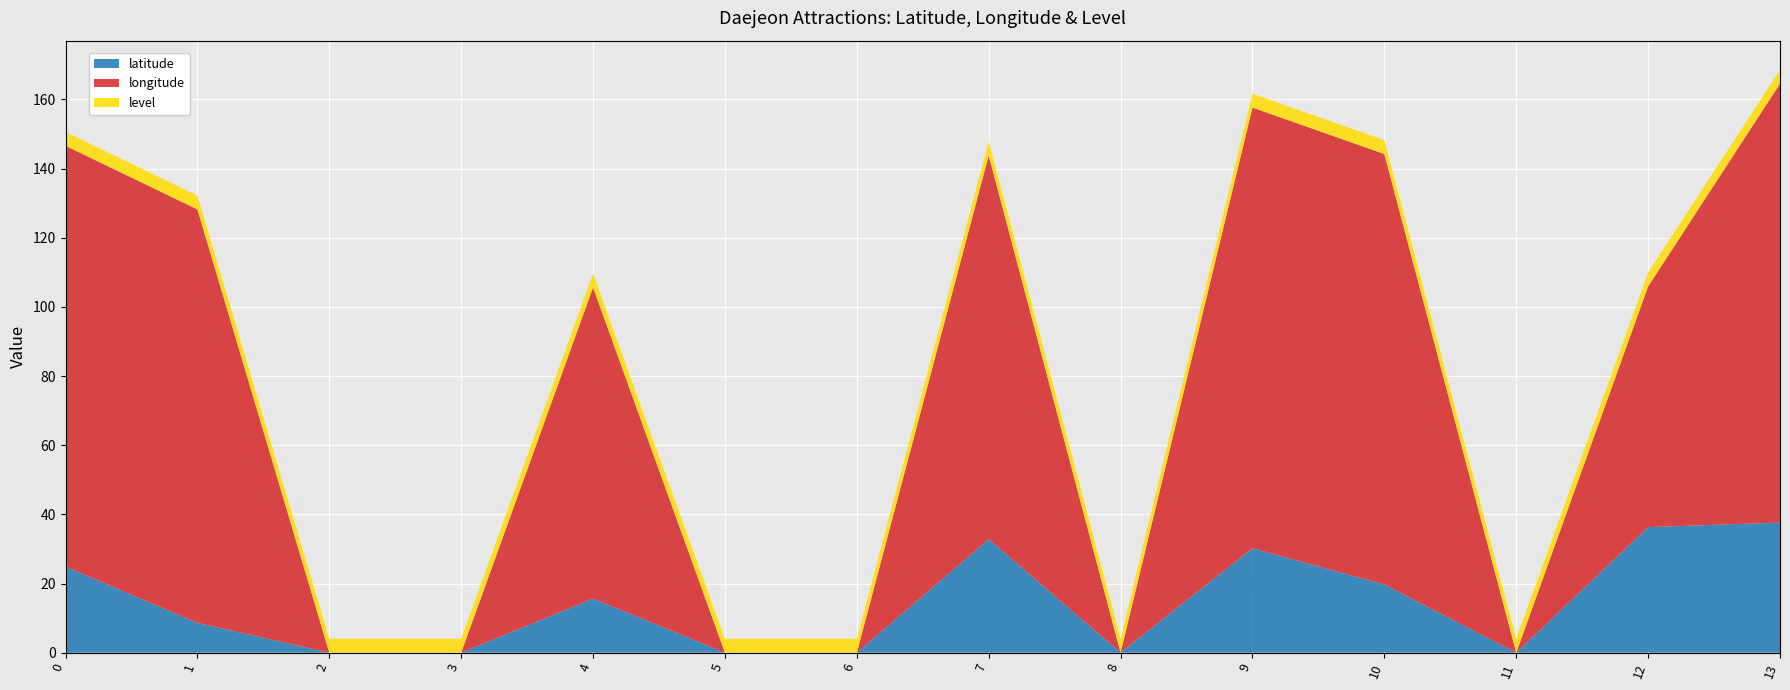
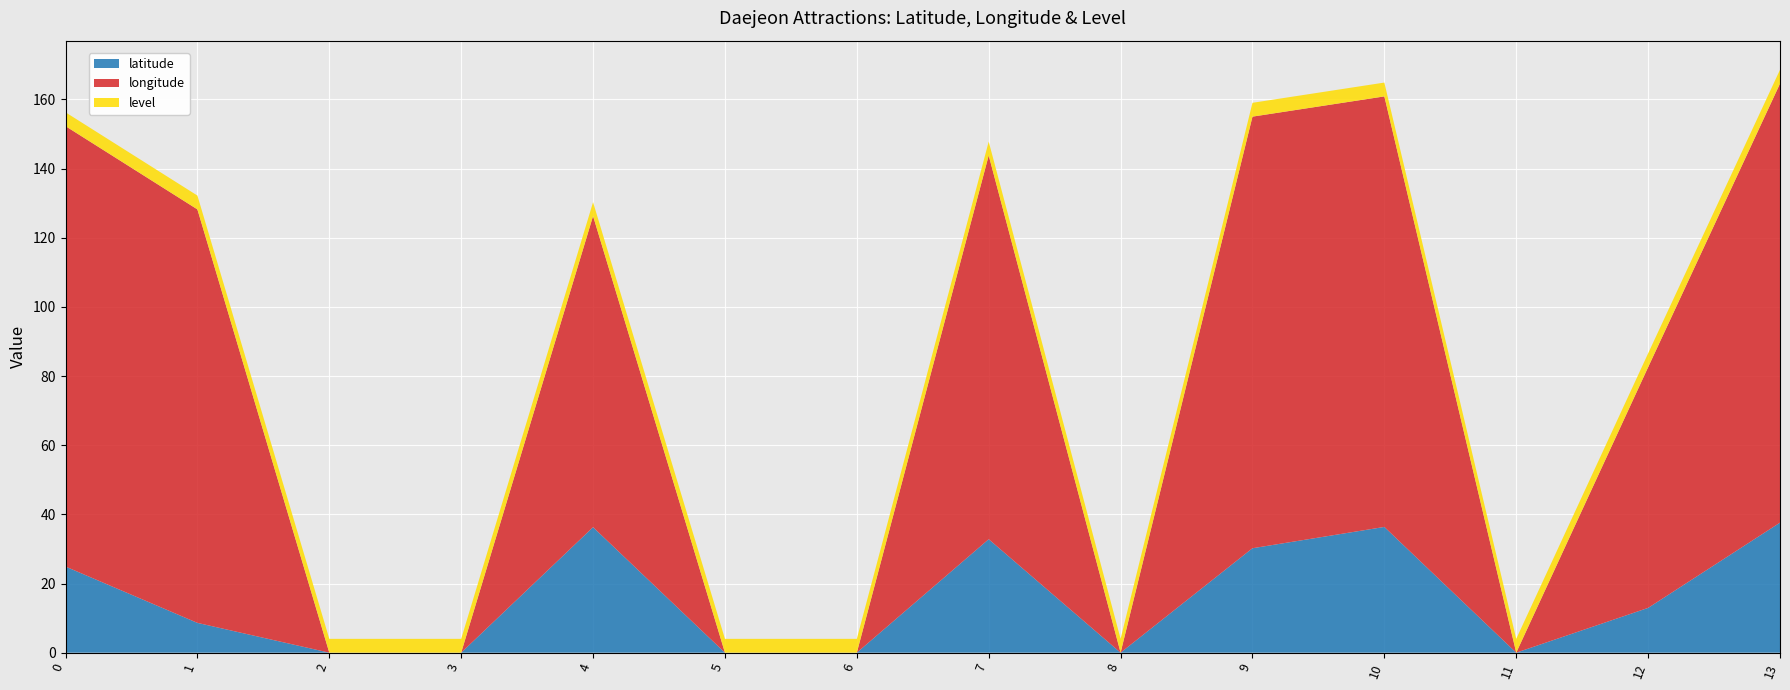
longitude, 0: 122 -> 127
latitude, 4: 16 -> 36
longitude, 9: 127 -> 125
latitude, 10: 20 -> 36
latitude, 12: 36 -> 13
